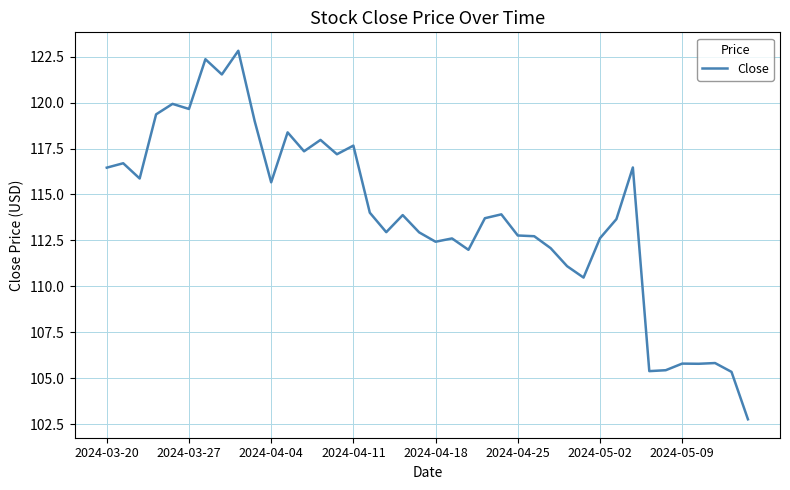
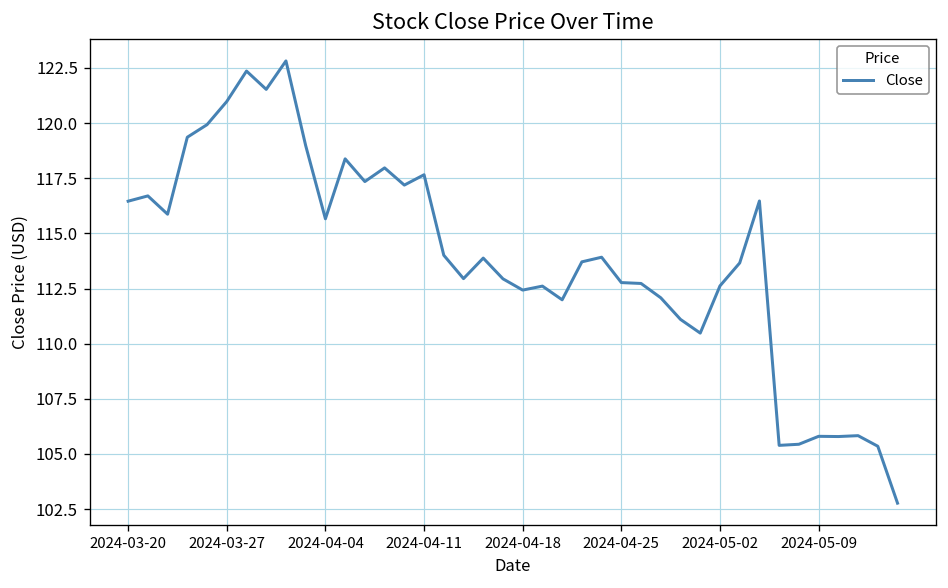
2024-03-27: 119.7 -> 121.0
